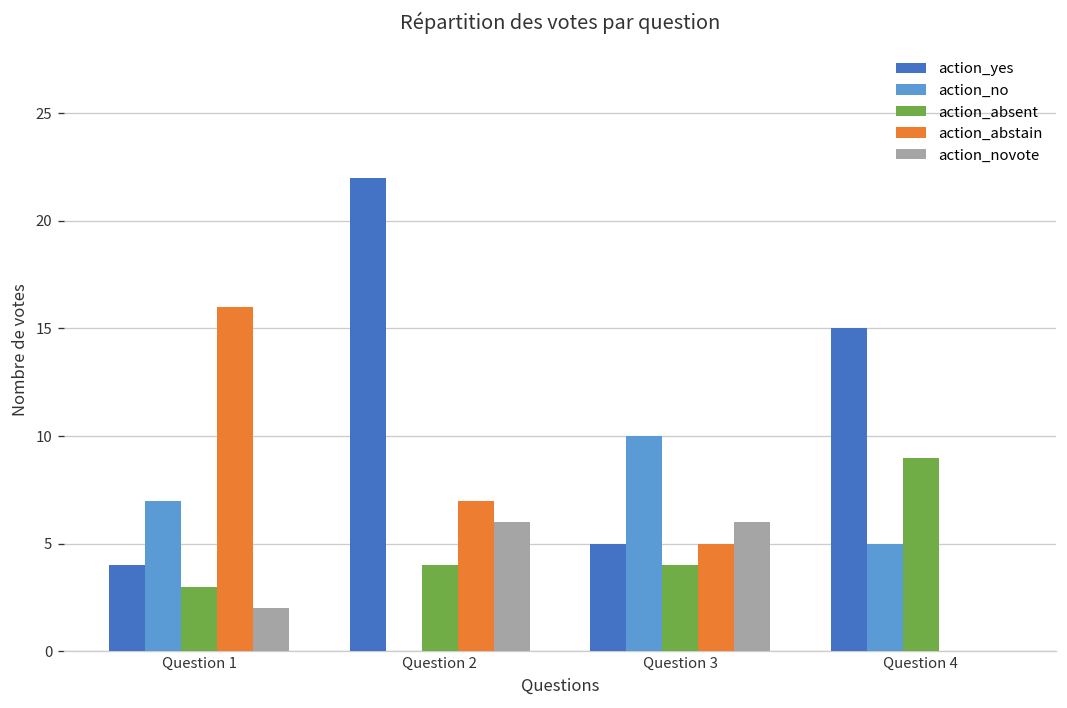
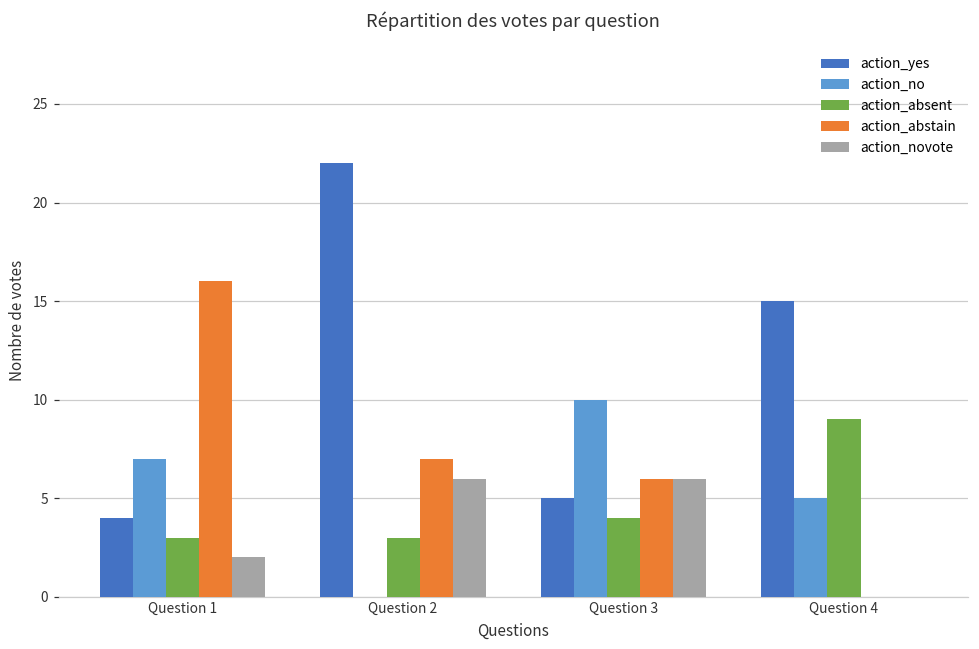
action_absent, Question 2: 4 -> 3
action_abstain, Question 3: 5 -> 6
